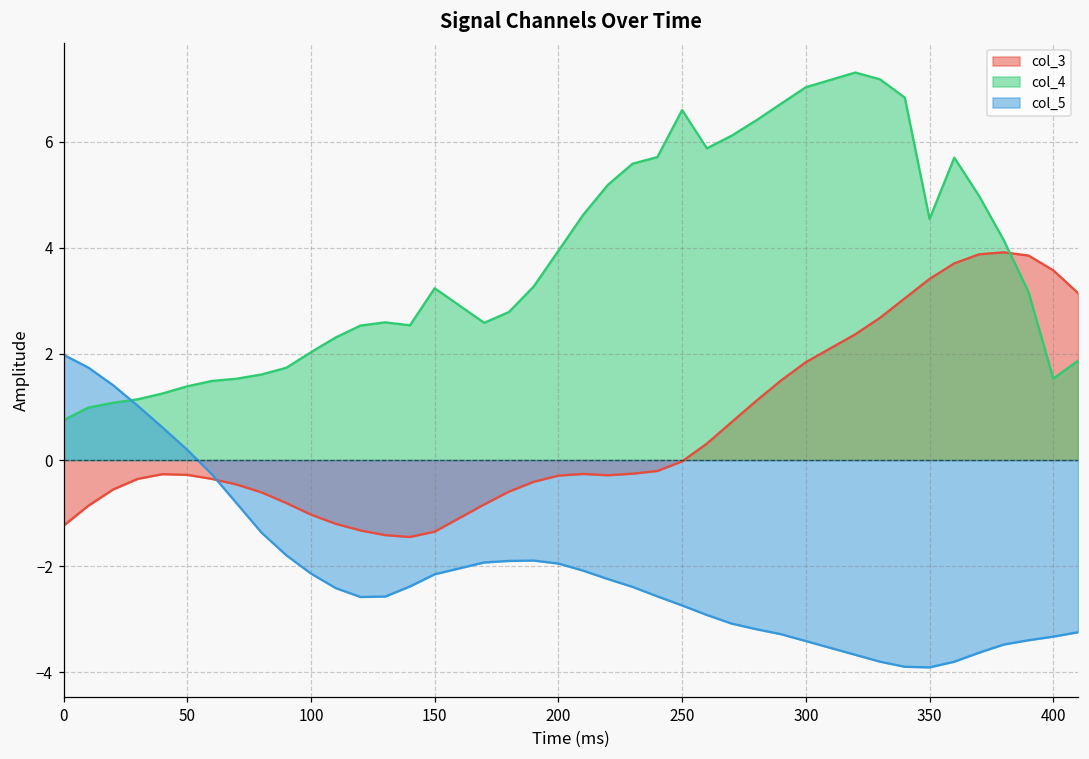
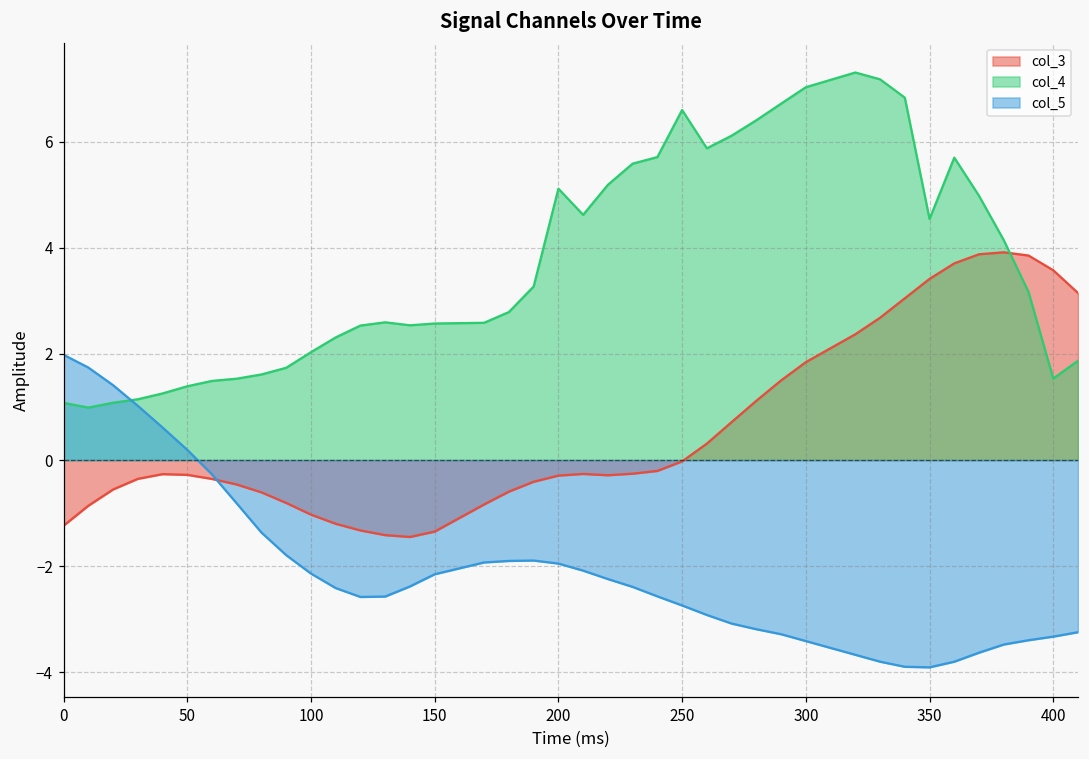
col_4, 0: 0.8 -> 1.1
col_4, 150: 3.2 -> 2.6
col_4, 200: 3.9 -> 5.1
